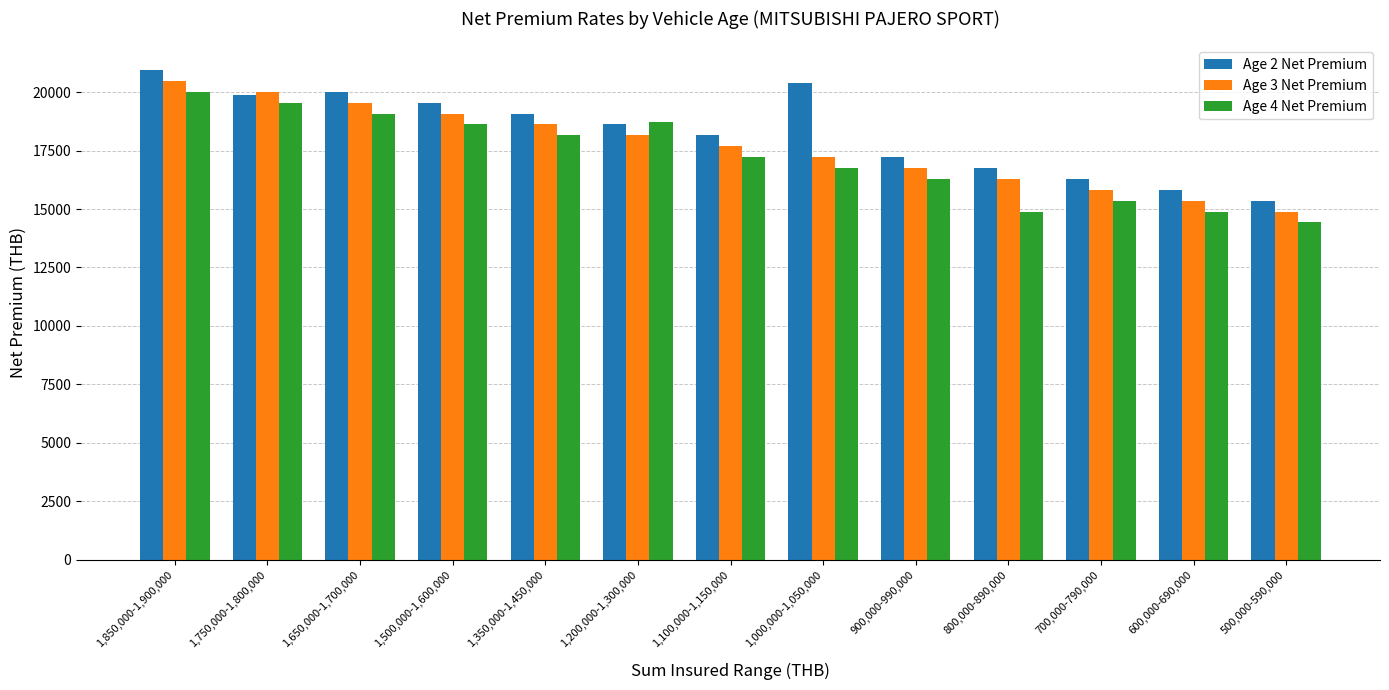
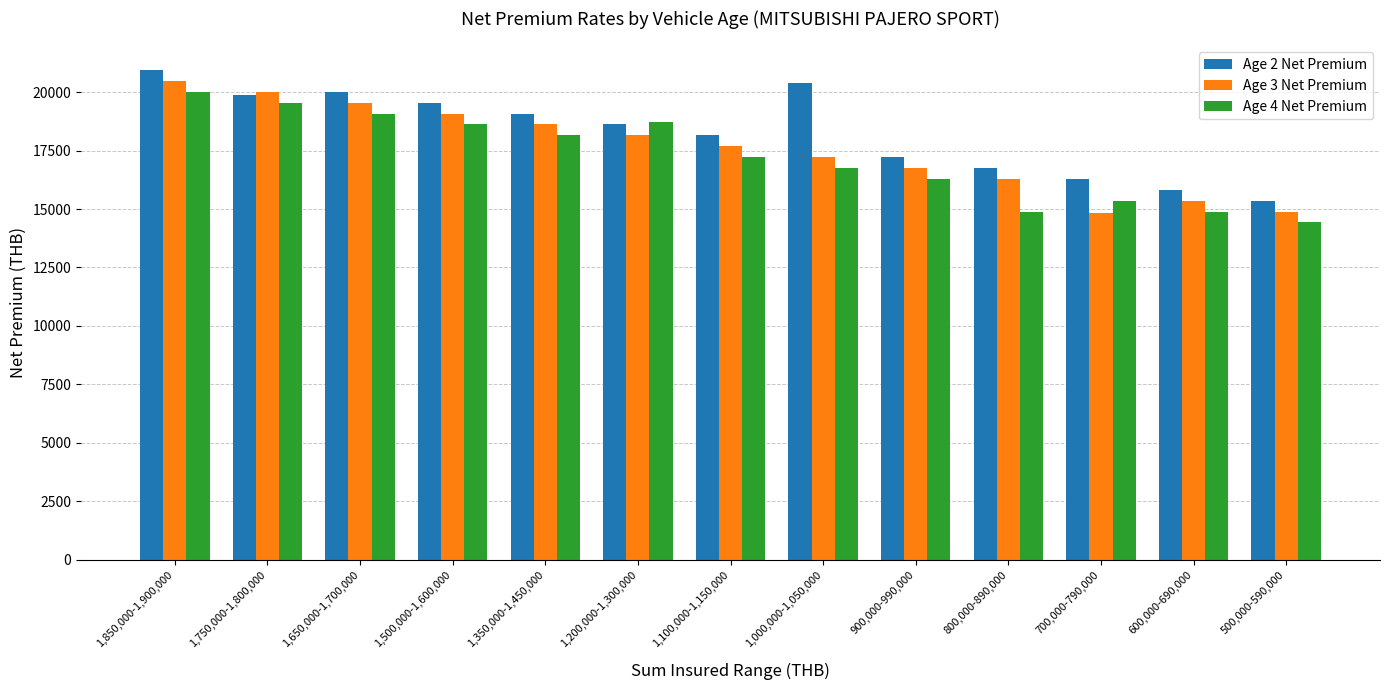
Age 3 Net Premium, 700,000-790,000: 15800 -> 14800
